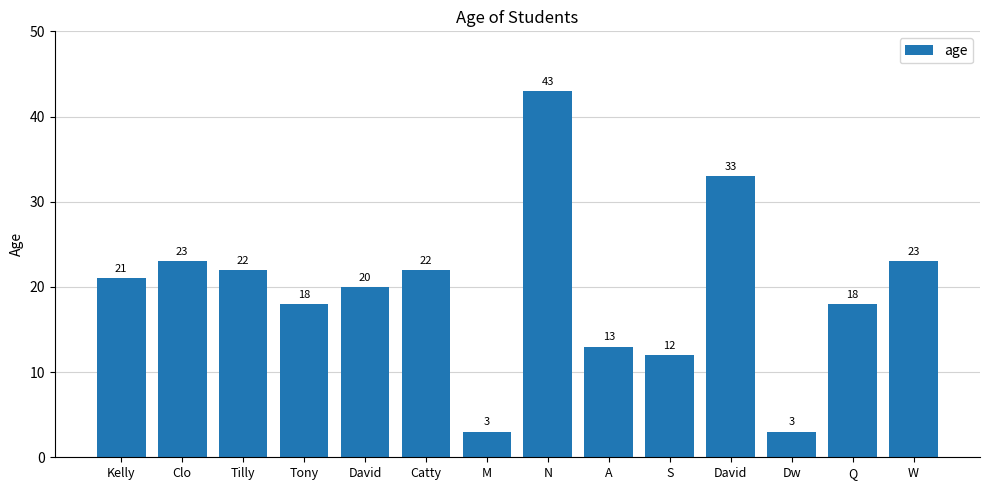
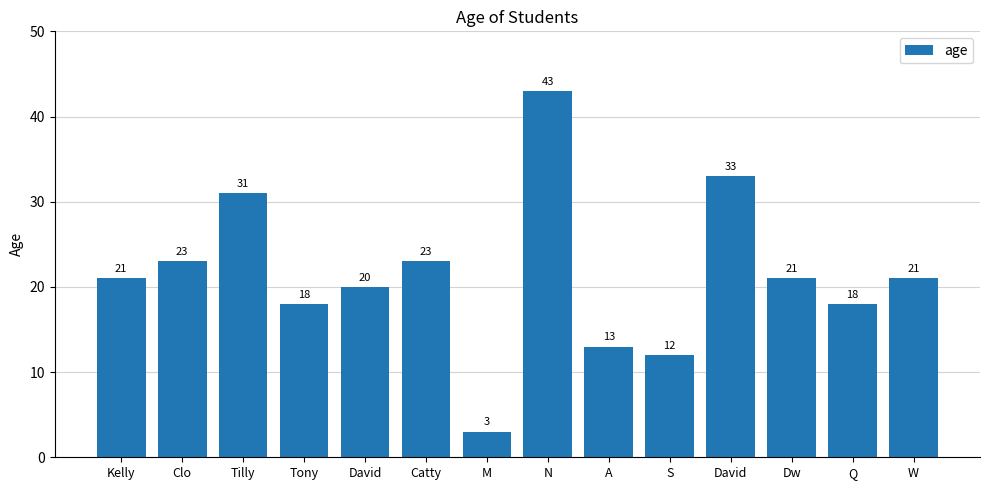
Tilly: 22 -> 31
Catty: 22 -> 23
Dw: 3 -> 21
W: 23 -> 21
